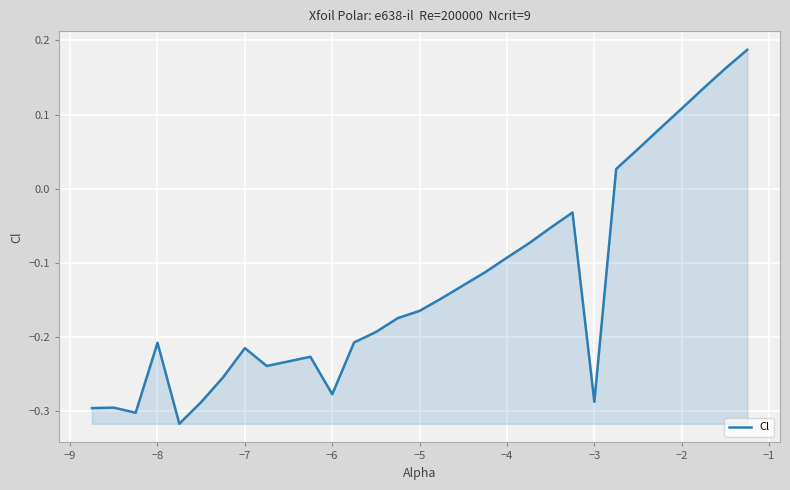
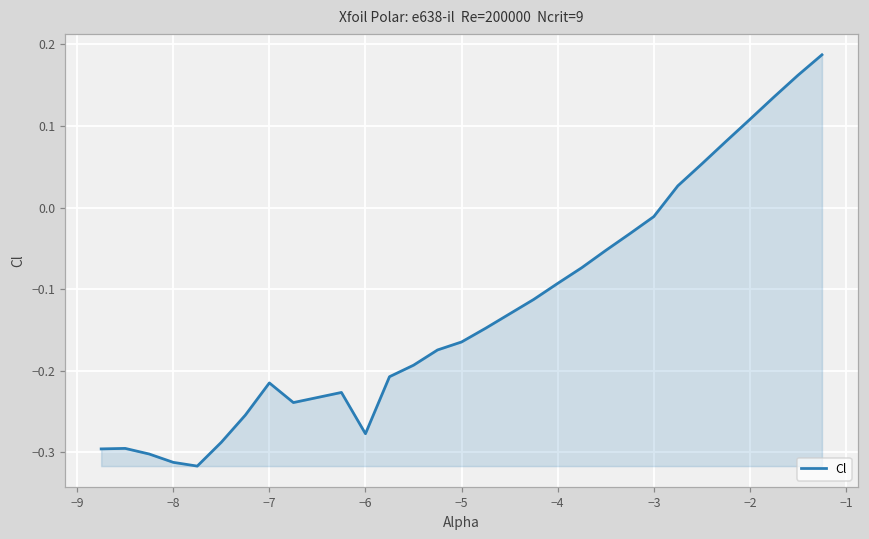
−8: -0.21 -> -0.31
−3: -0.29 -> -0.01
